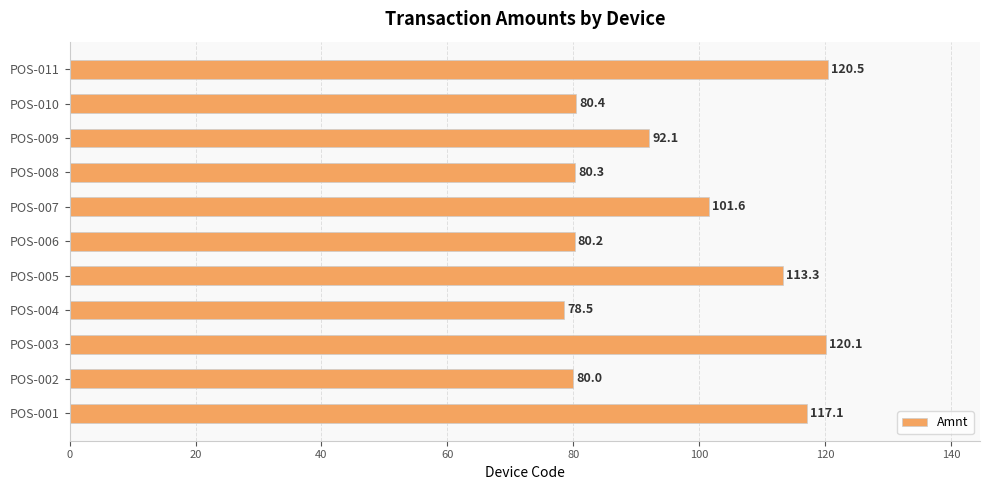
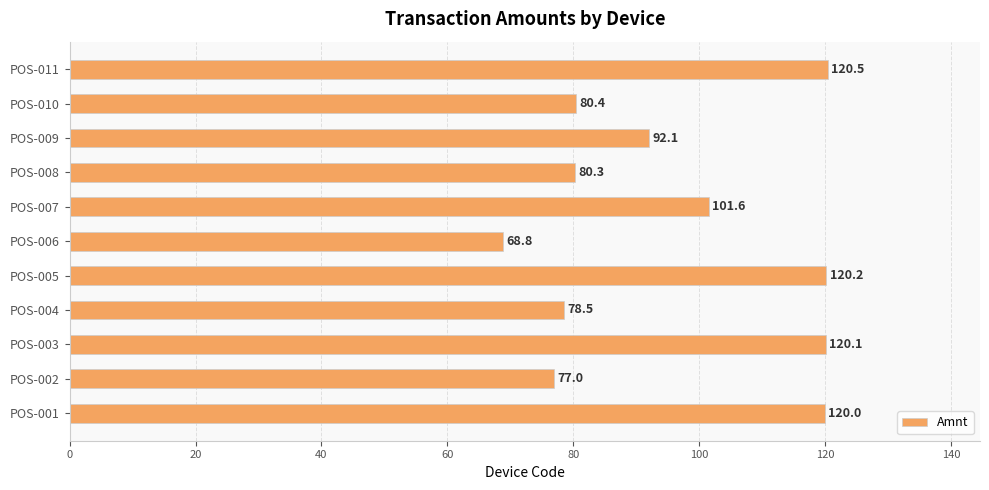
POS-006: 80.2 -> 68.8
POS-005: 113.3 -> 120.2
POS-002: 80.0 -> 77.0
POS-001: 117.1 -> 120.0
